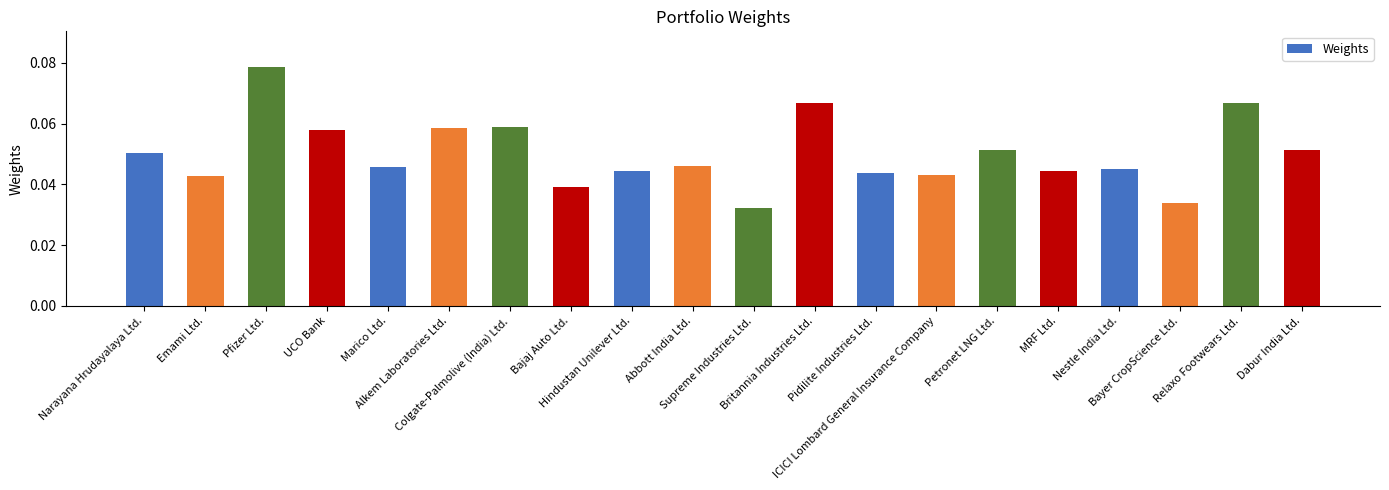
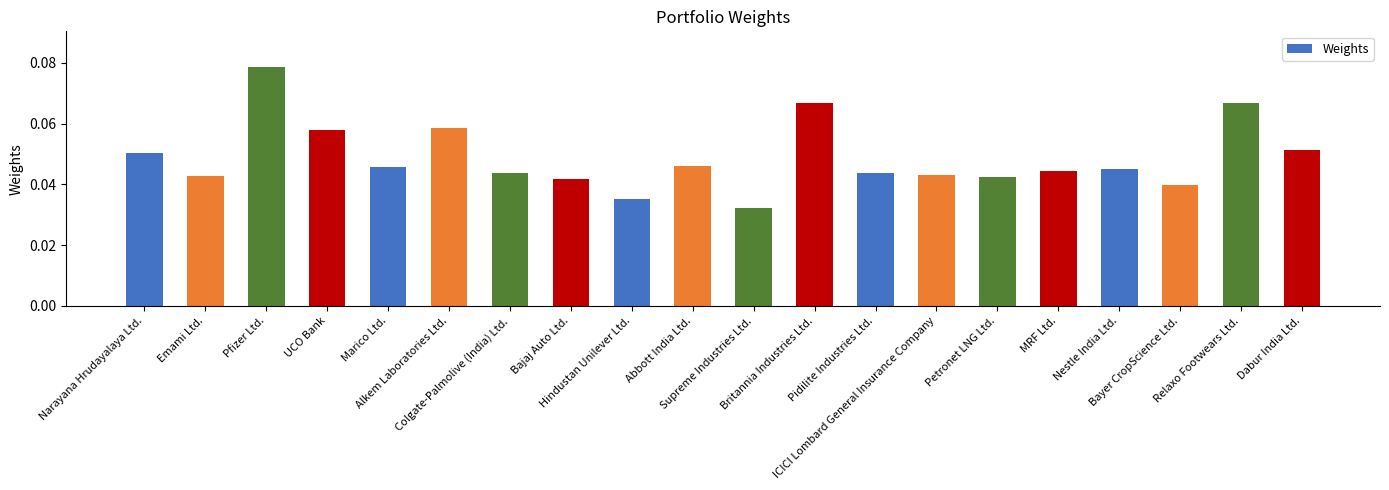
Colgate-Palmolive (India) Ltd.: 0.059 -> 0.044
Bajaj Auto Ltd.: 0.039 -> 0.042
Hindustan Unilever Ltd.: 0.045 -> 0.035
Petronet LNG Ltd.: 0.051 -> 0.043
Bayer CropScience Ltd.: 0.034 -> 0.040
